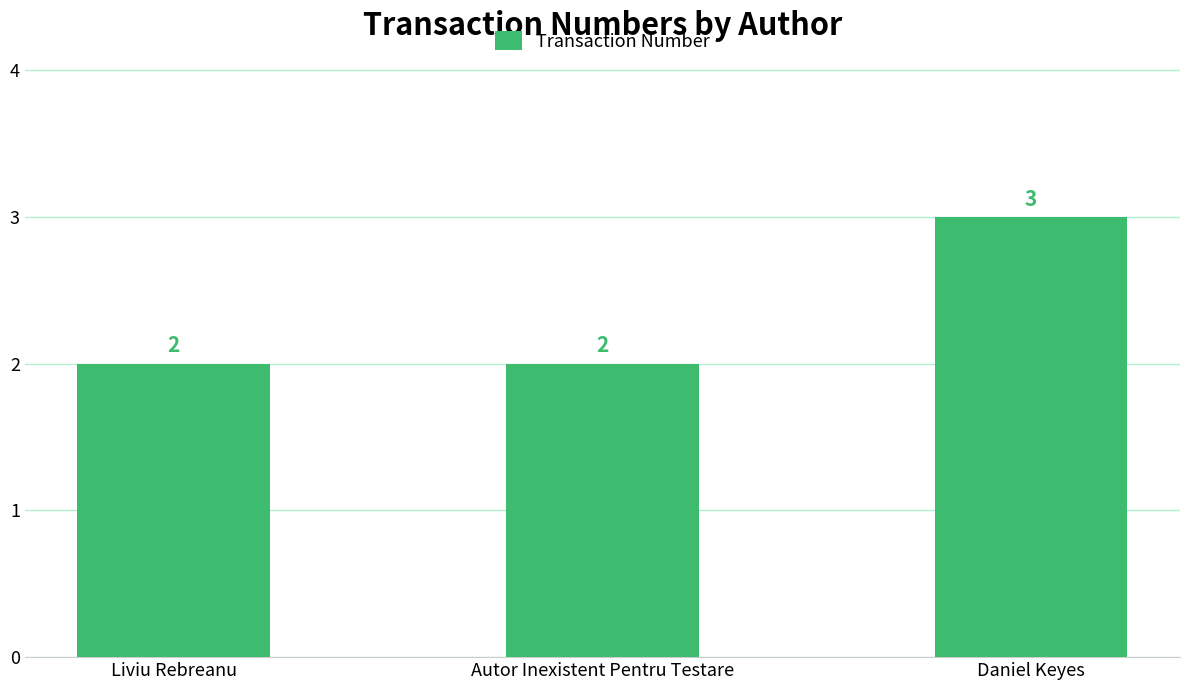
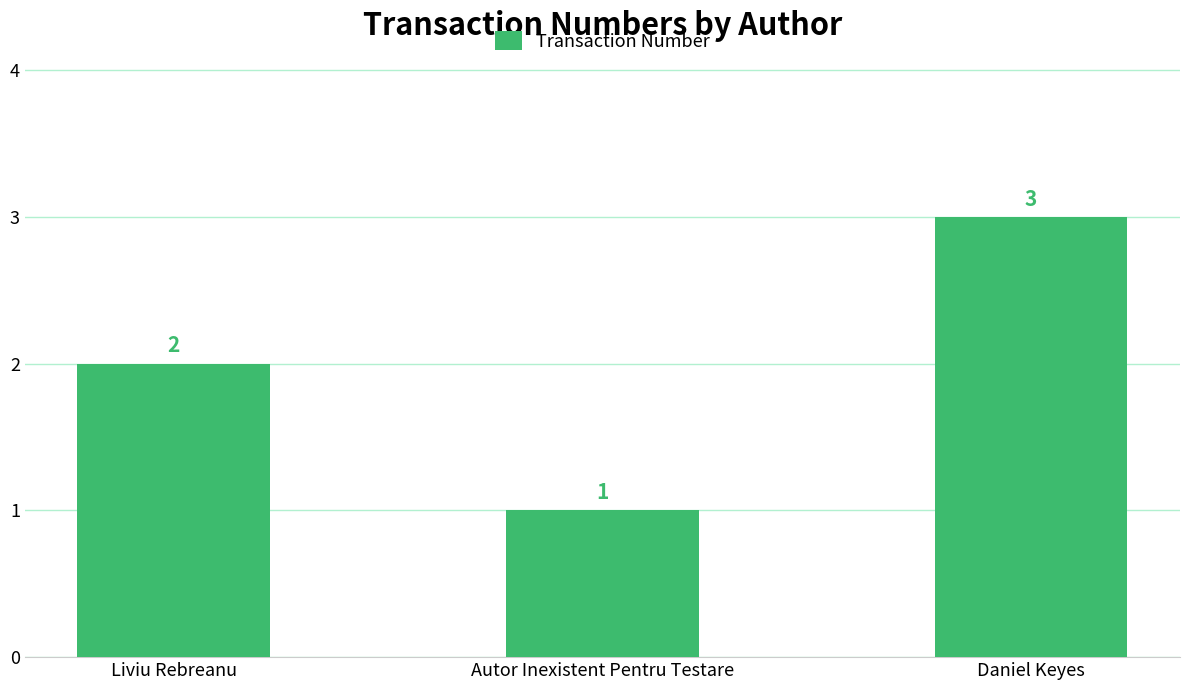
Autor Inexistent Pentru Testare: 2 -> 1
